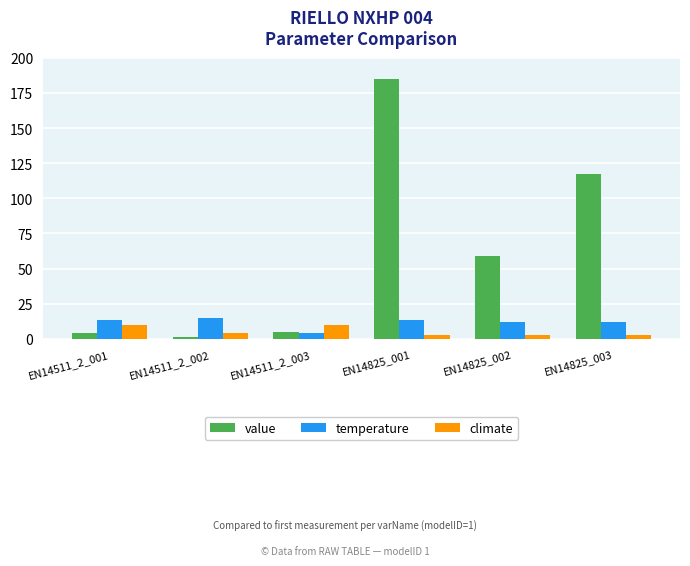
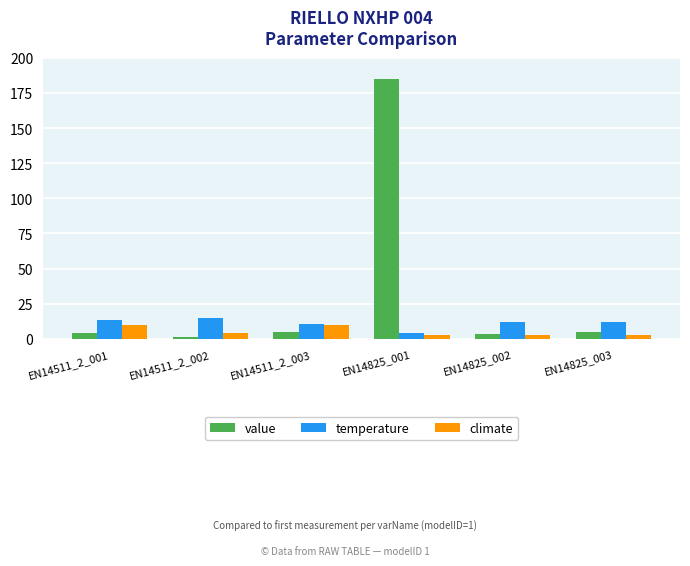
temperature, EN14511_2_003: 4 -> 11
temperature, EN14825_001: 14 -> 4
value, EN14825_002: 59 -> 4
value, EN14825_003: 117 -> 5
